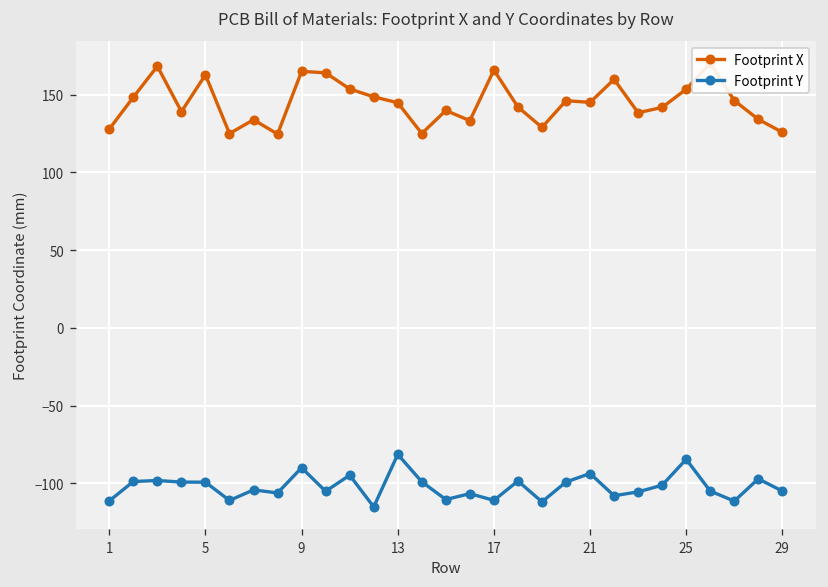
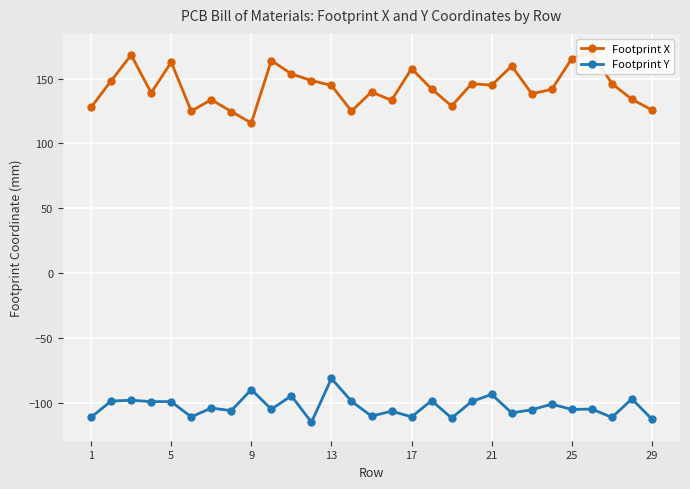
Footprint X, 9: 165 -> 116
Footprint X, 17: 166 -> 158
Footprint X, 25: 153 -> 165
Footprint Y, 25: -85 -> -105
Footprint Y, 29: -105 -> -113
